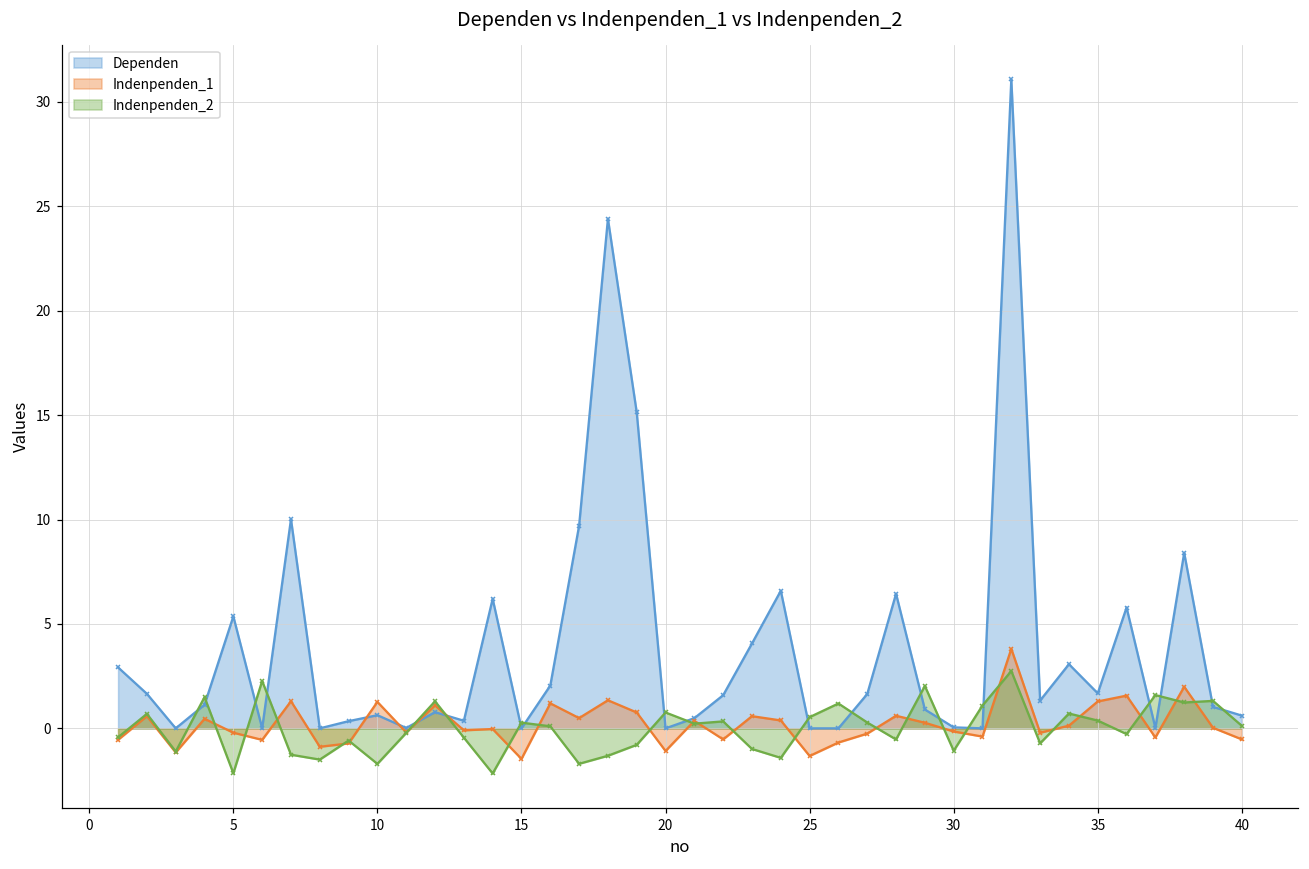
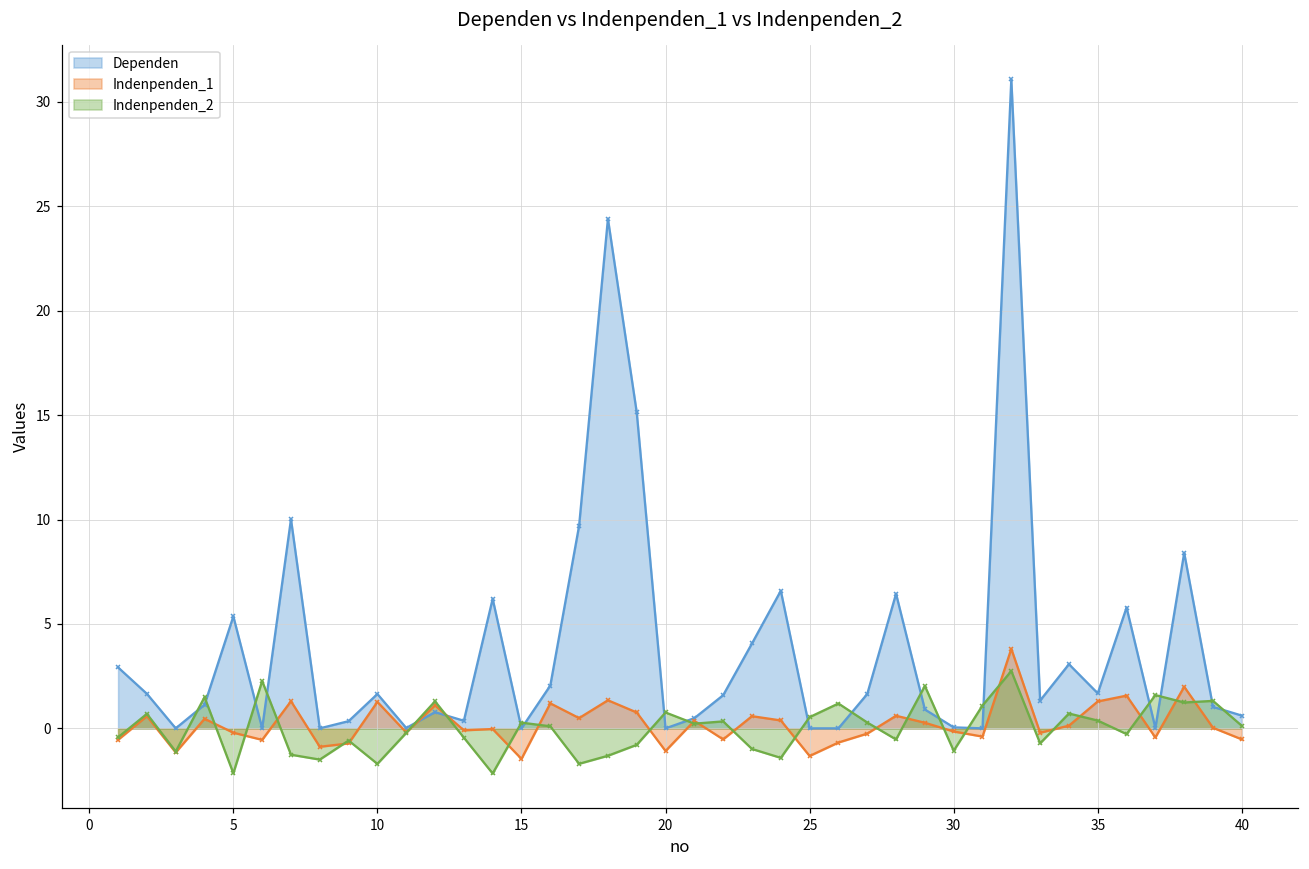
Dependen, 10: 0.6 -> 1.6
